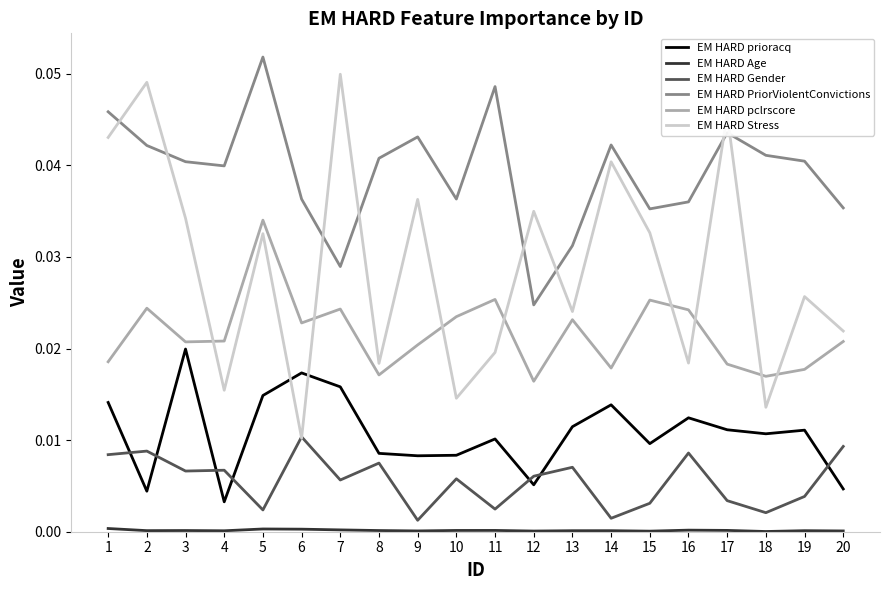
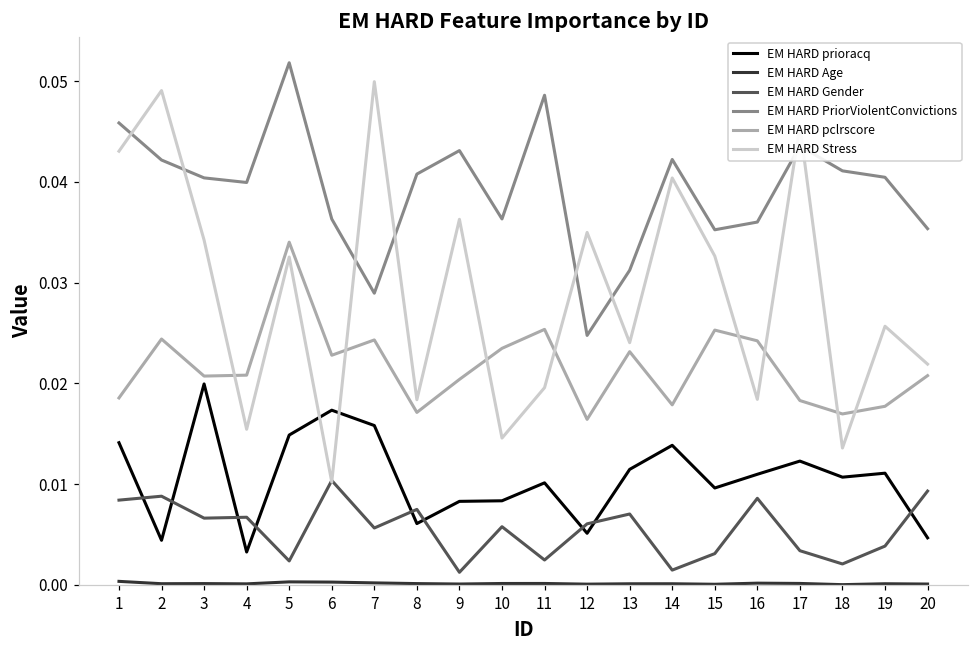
EM HARD prioracq, 8: 0.009 -> 0.006
EM HARD prioracq, 16: 0.012 -> 0.011
EM HARD prioracq, 17: 0.011 -> 0.012
